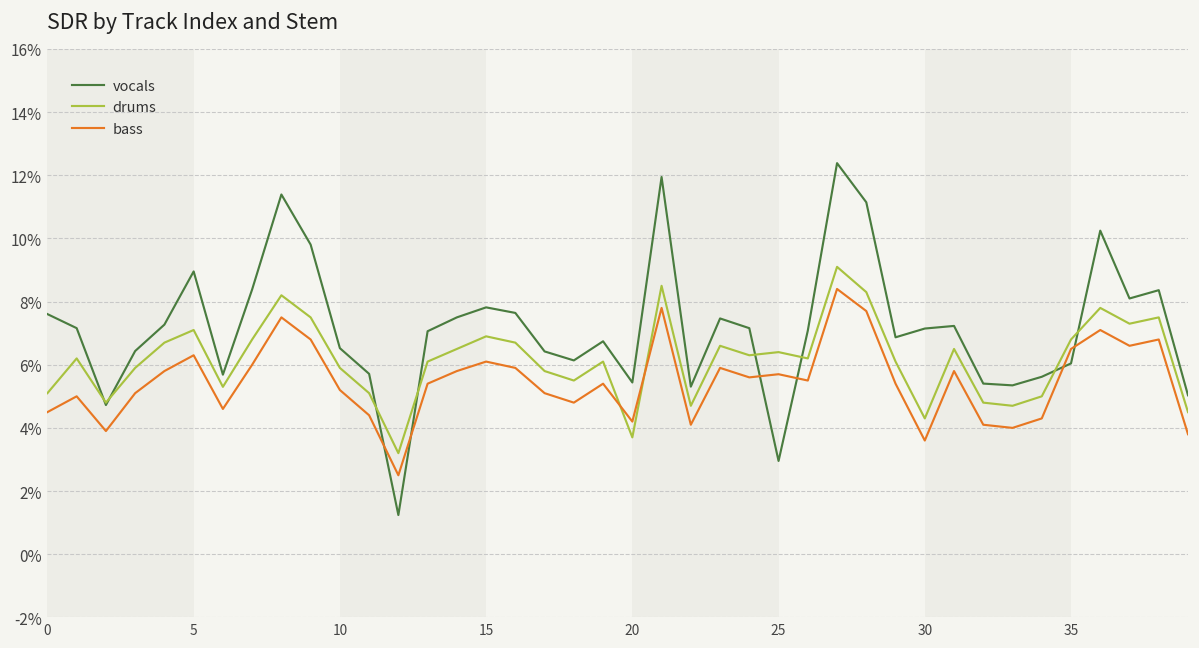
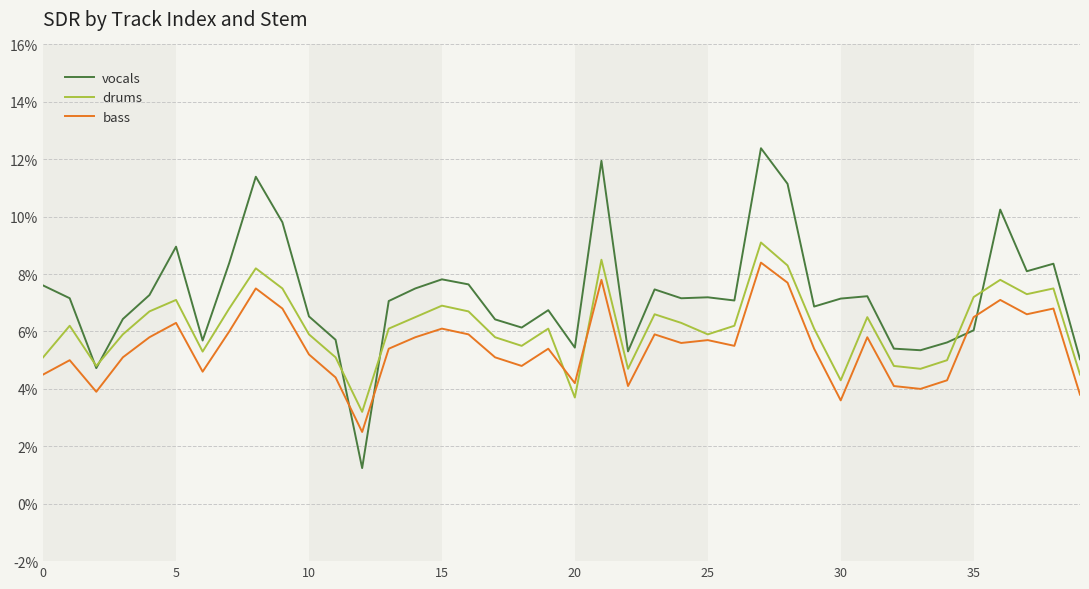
vocals, 25: 3.0% -> 7.2%
drums, 25: 6.4% -> 5.9%
drums, 35: 6.8% -> 7.2%
